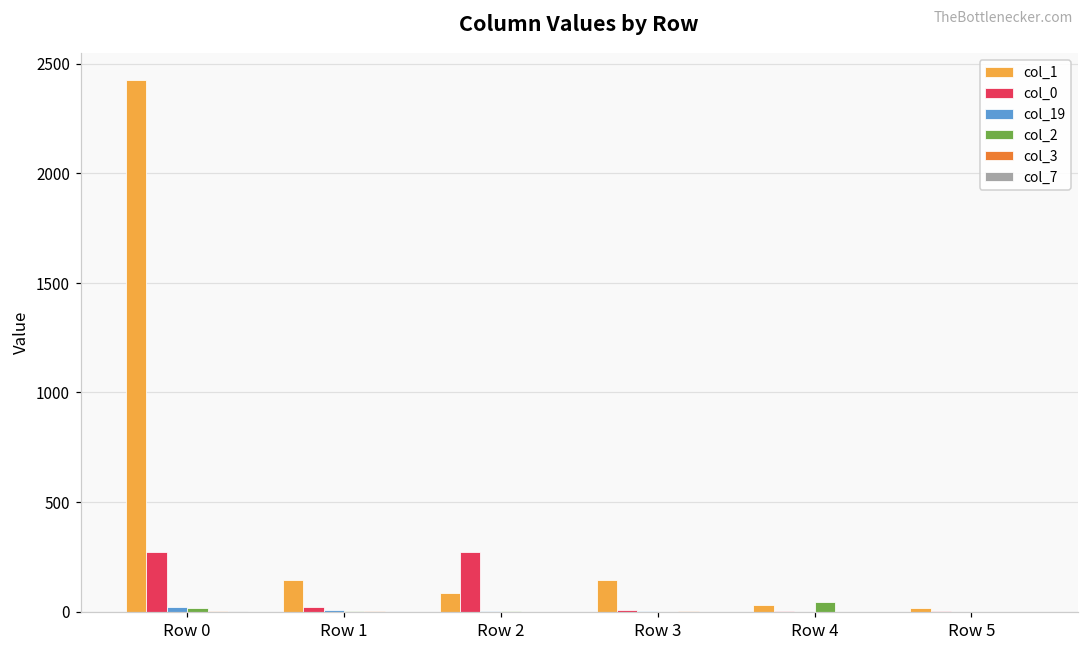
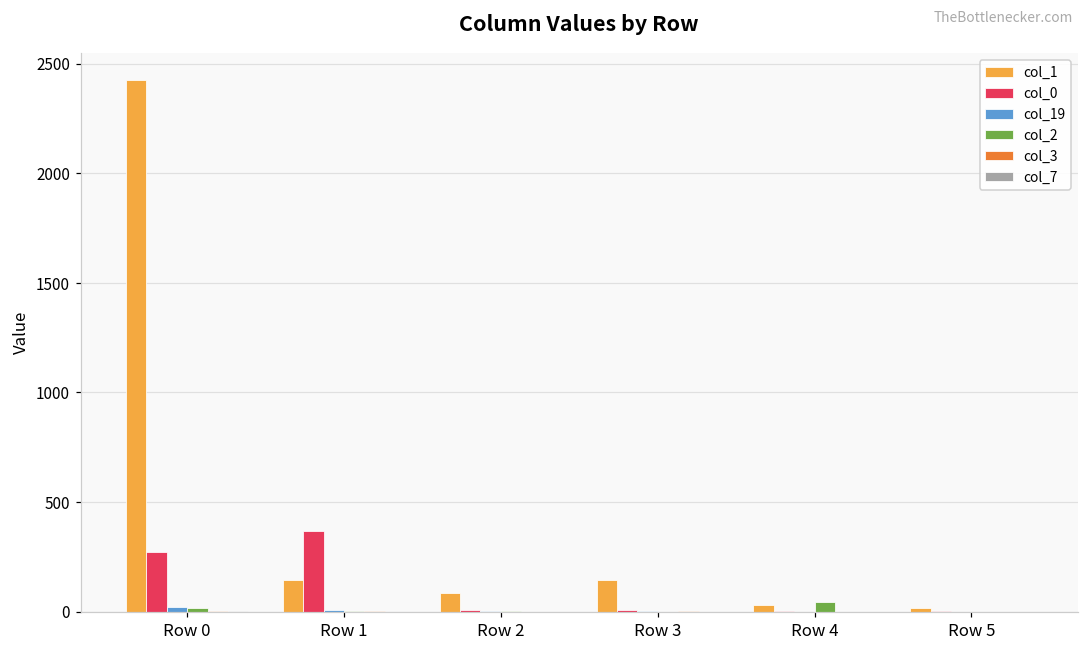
col_0, Row 1: 20 -> 370
col_0, Row 2: 270 -> 10
